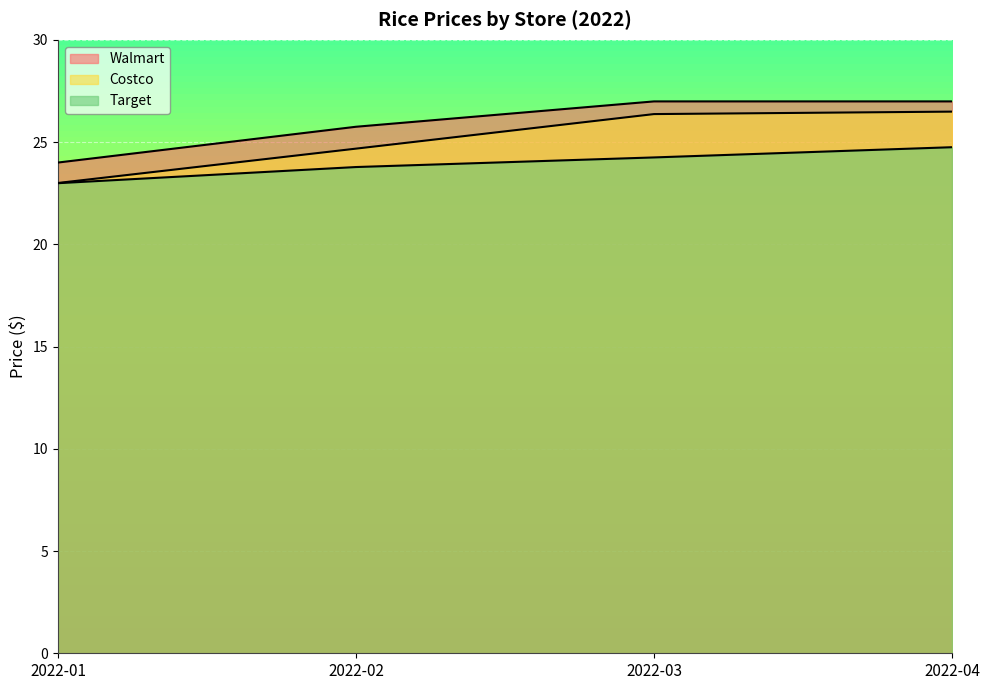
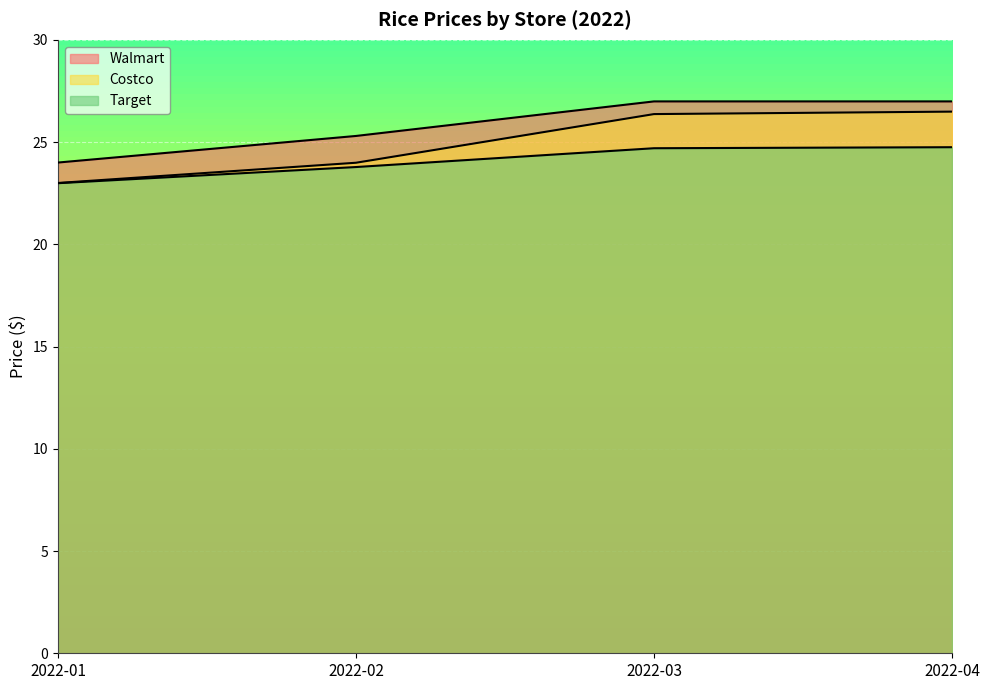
Walmart, 2022-02: 25.8 -> 25.3
Costco, 2022-02: 24.7 -> 24.0
Target, 2022-03: 24.3 -> 24.7
